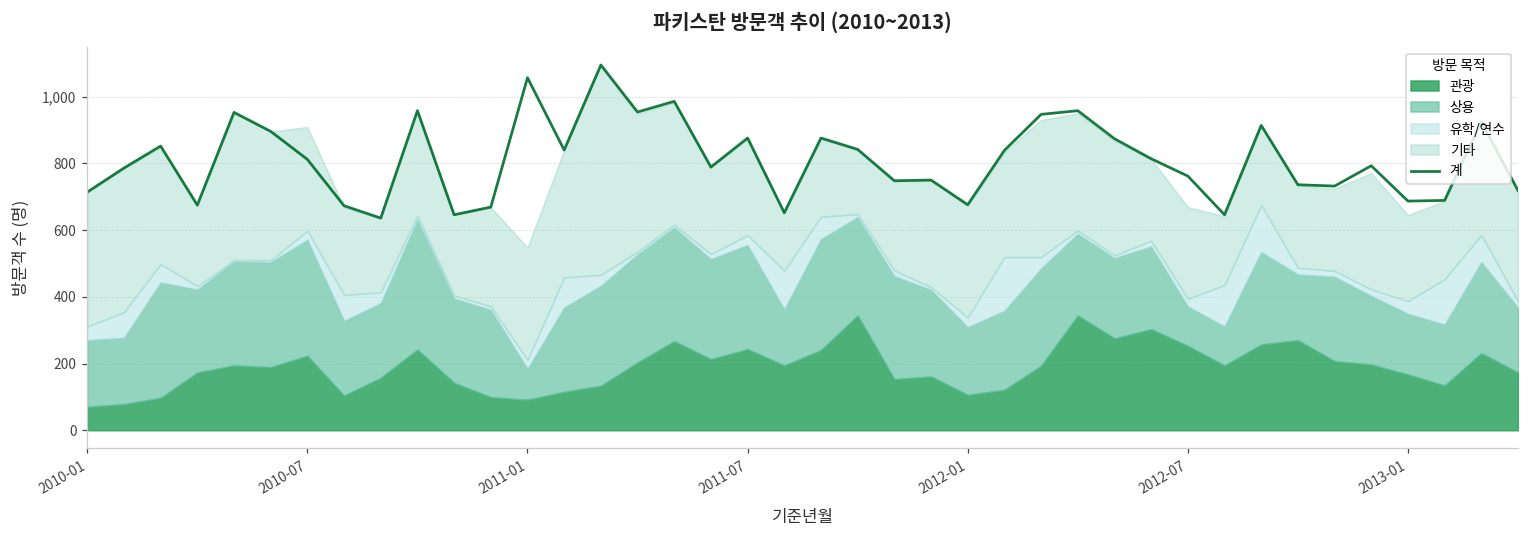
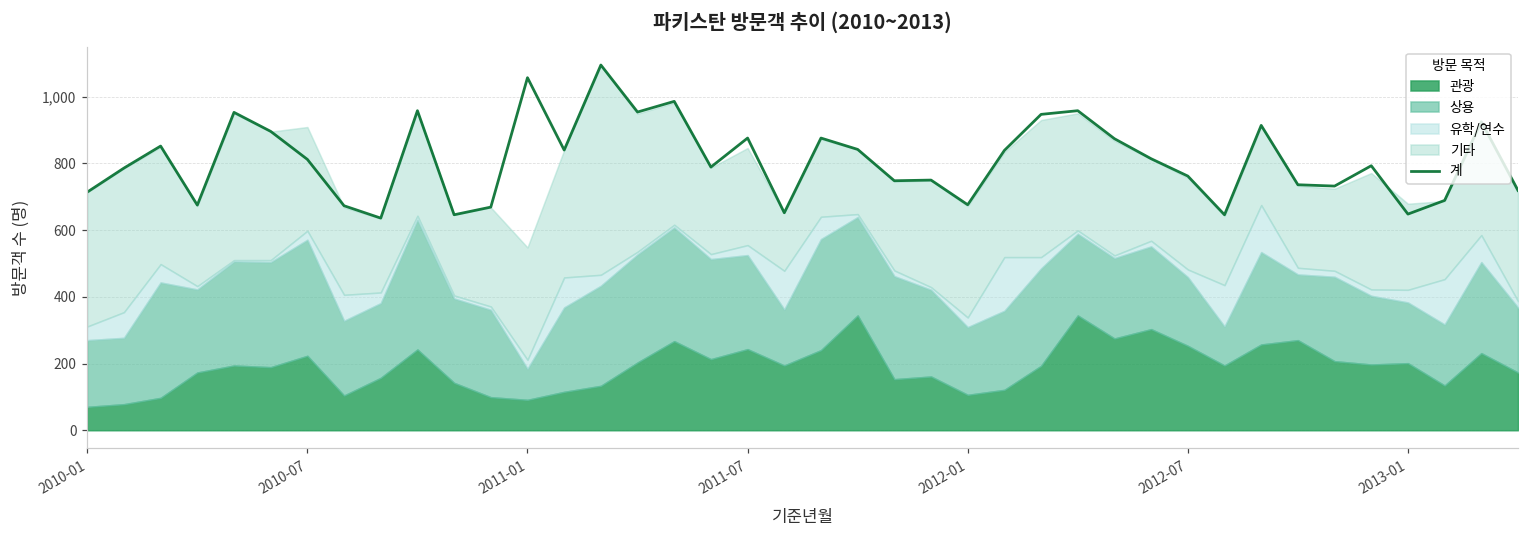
상용, 2011-07: 310 -> 280
상용, 2012-07: 120 -> 210
계, 2013-01: 690 -> 650
관광, 2013-01: 170 -> 200
